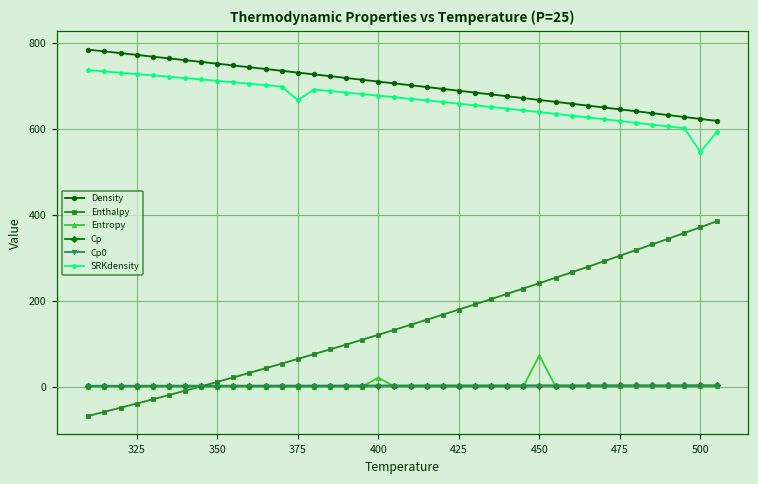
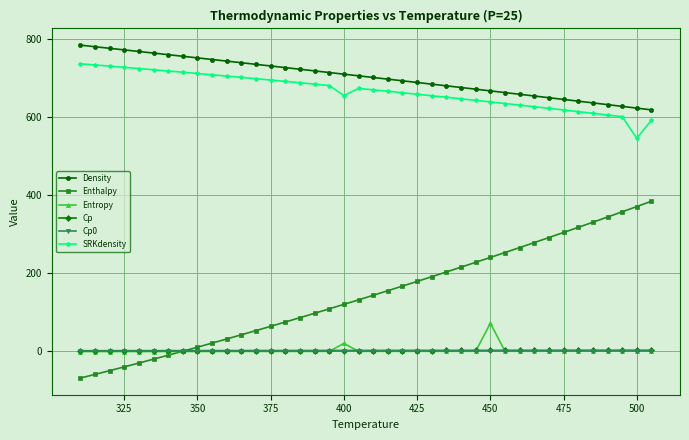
SRKdensity, 375: 670 -> 690
SRKdensity, 400: 680 -> 650
